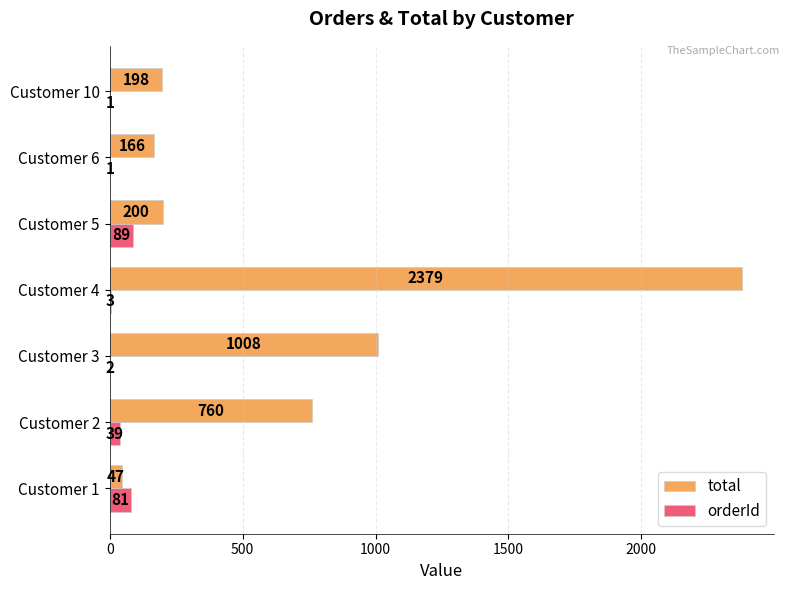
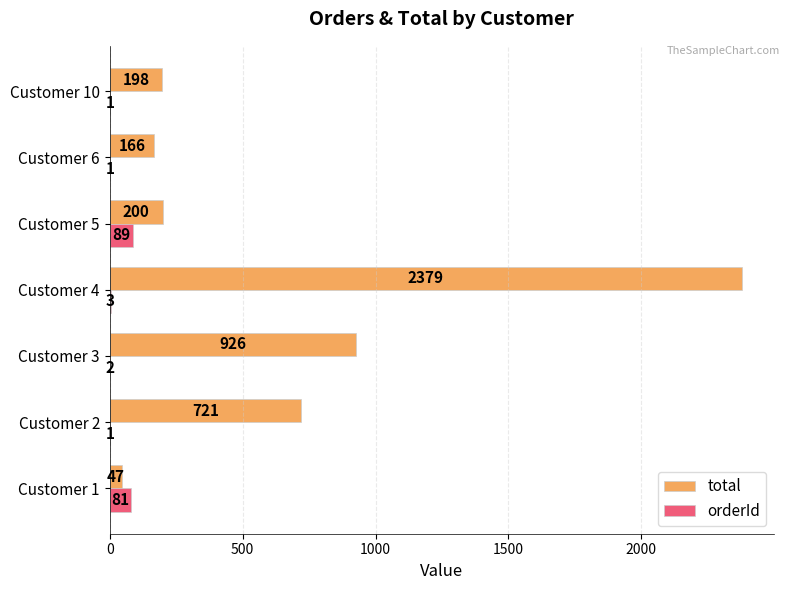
total, Customer 3: 1008 -> 926
total, Customer 2: 760 -> 721
orderId, Customer 2: 39 -> 1
